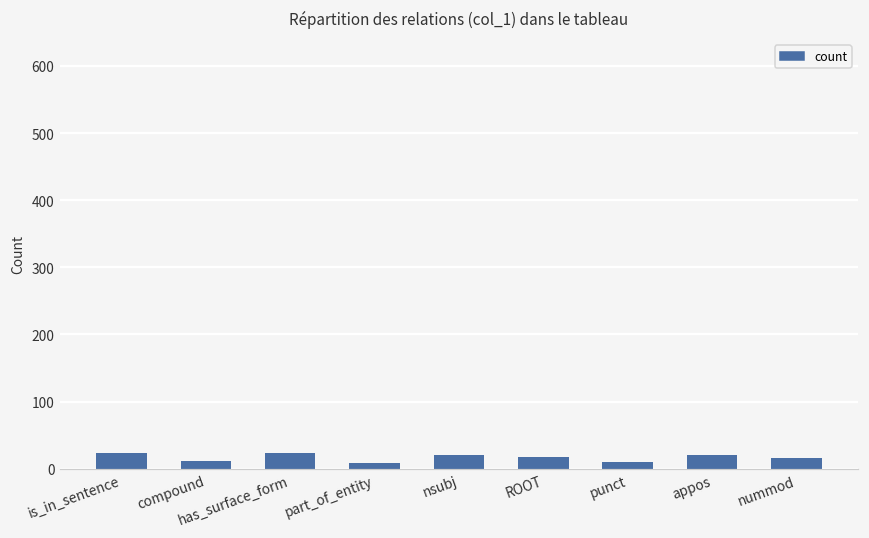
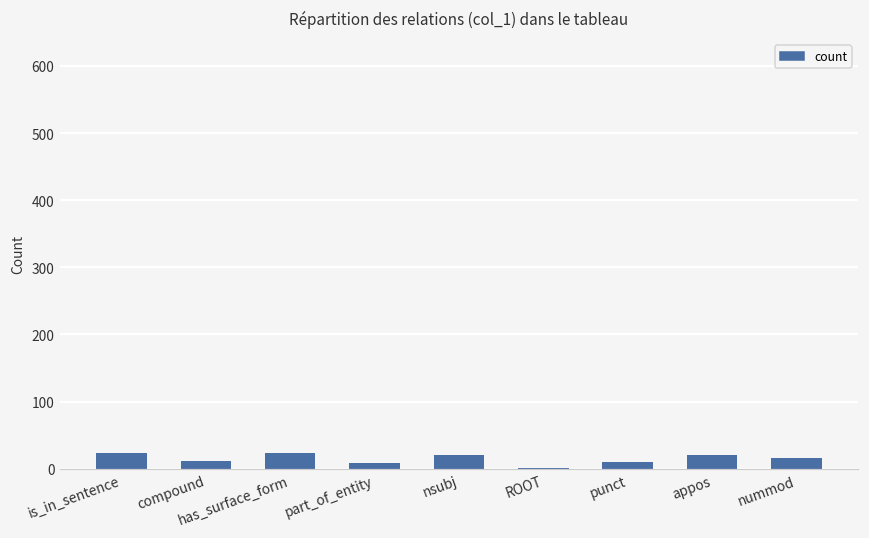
ROOT: 20 -> 0
